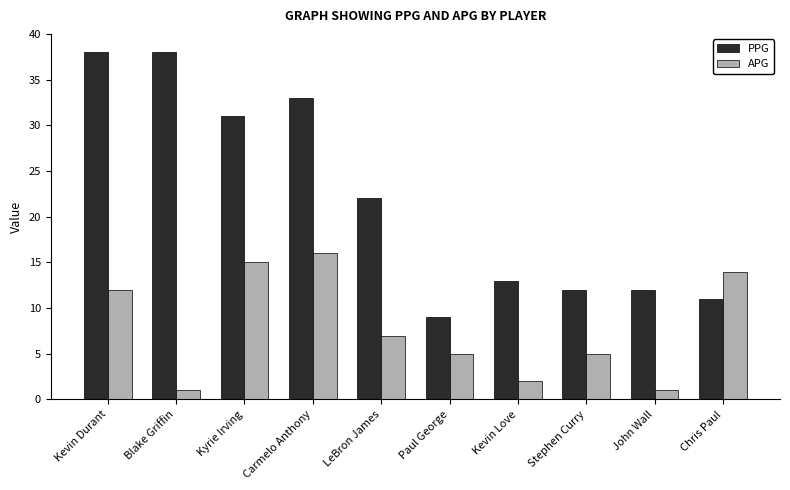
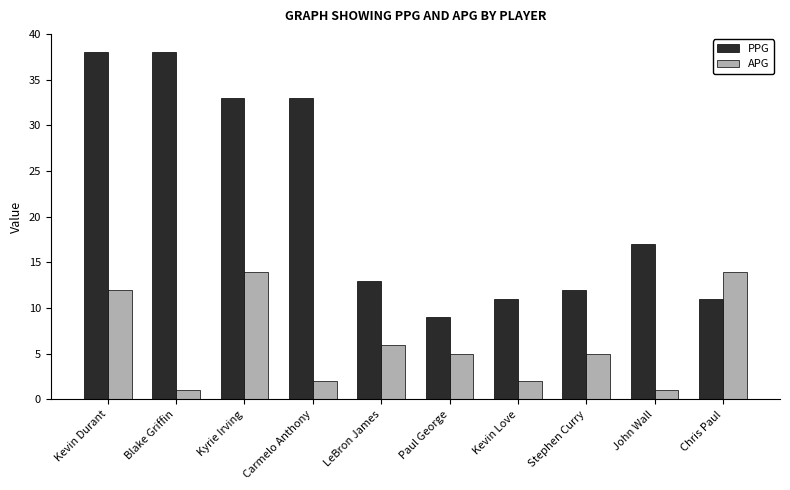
PPG, Kyrie Irving: 31 -> 33
APG, Kyrie Irving: 15 -> 14
APG, Carmelo Anthony: 16 -> 2
PPG, LeBron James: 22 -> 13
APG, LeBron James: 7 -> 6
PPG, Kevin Love: 13 -> 11
PPG, John Wall: 12 -> 17
